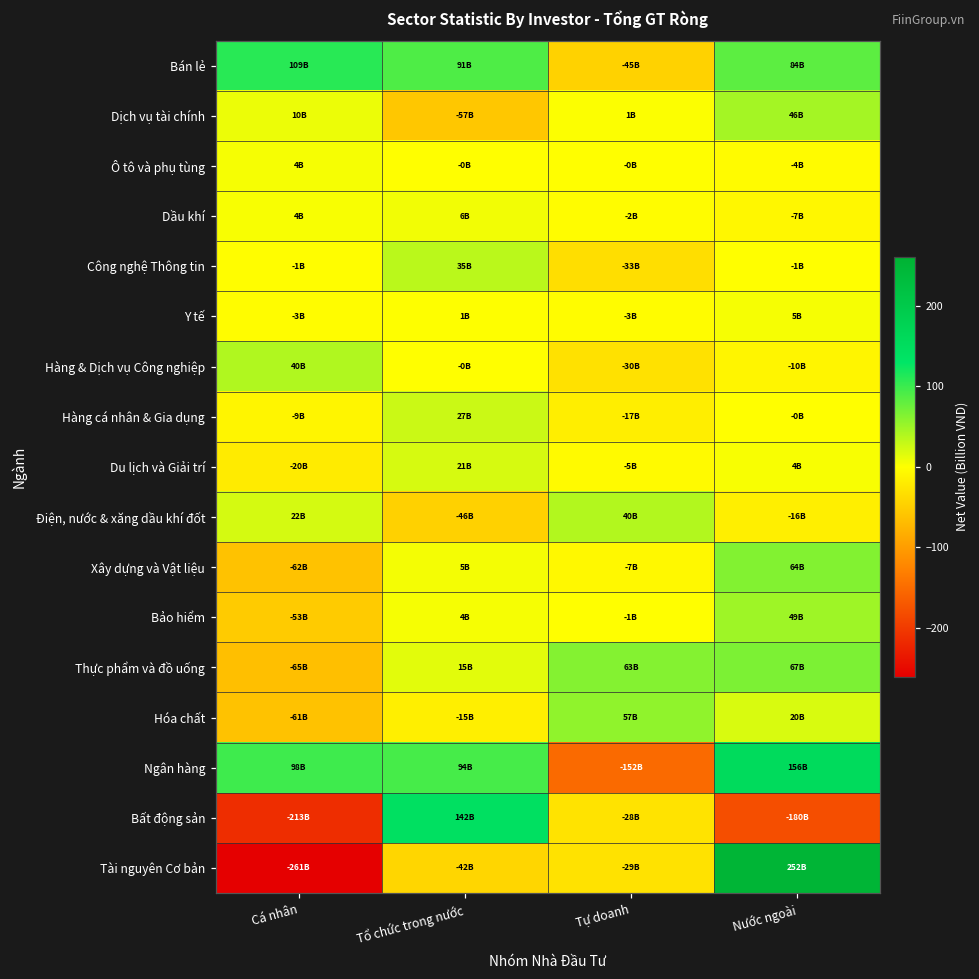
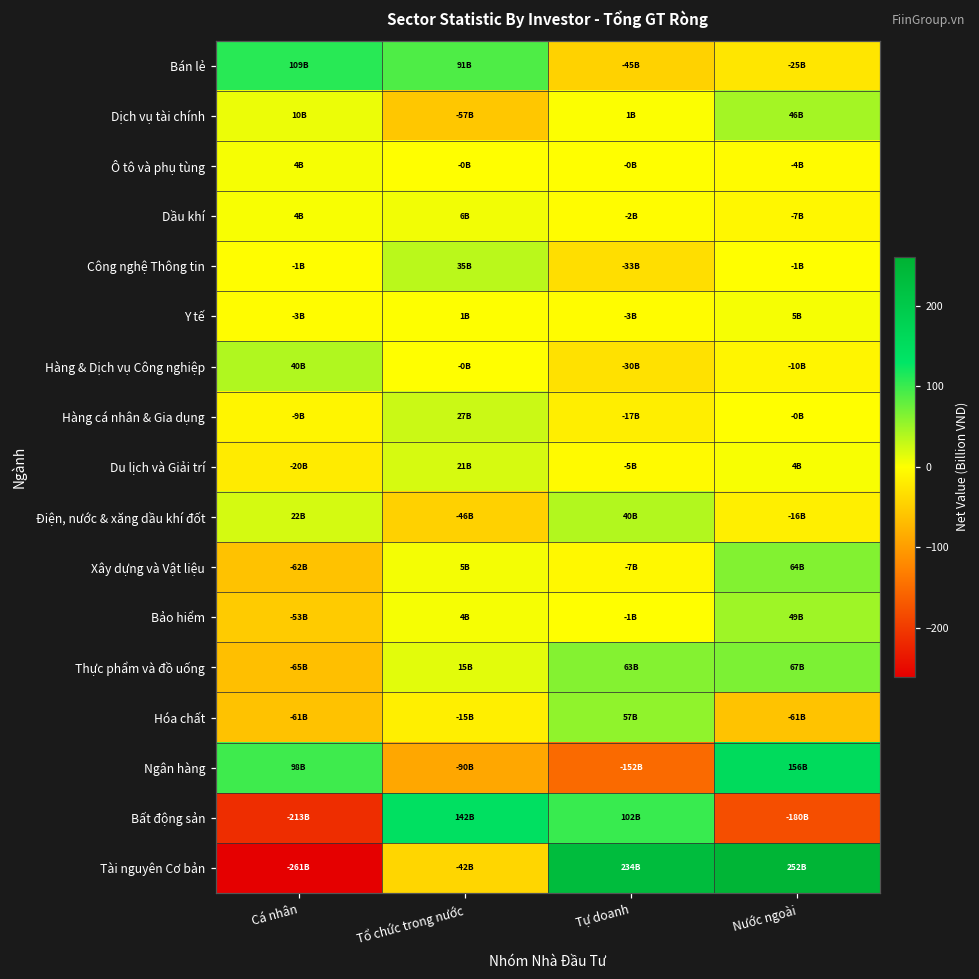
Bán lẻ, Nước ngoài: 84B -> -25B
Hóa chất, Nước ngoài: 20B -> -61B
Ngân hàng, Tổ chức trong nước: 94B -> -90B
Bất động sản, Tự doanh: -28B -> 102B
Tài nguyên Cơ bản, Tự doanh: -29B -> 234B
